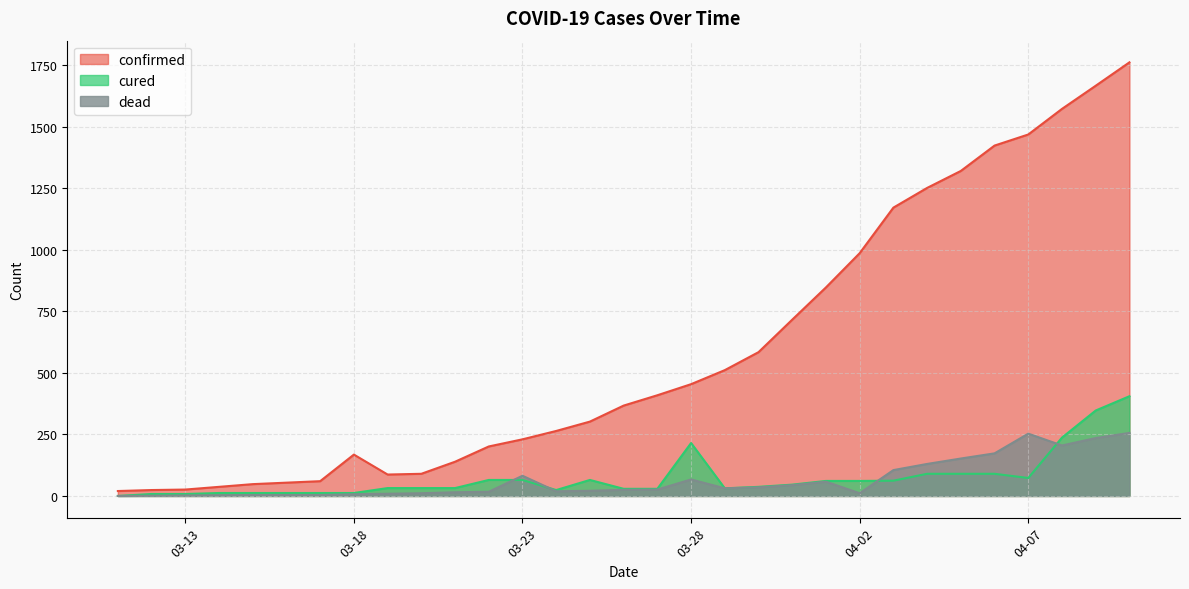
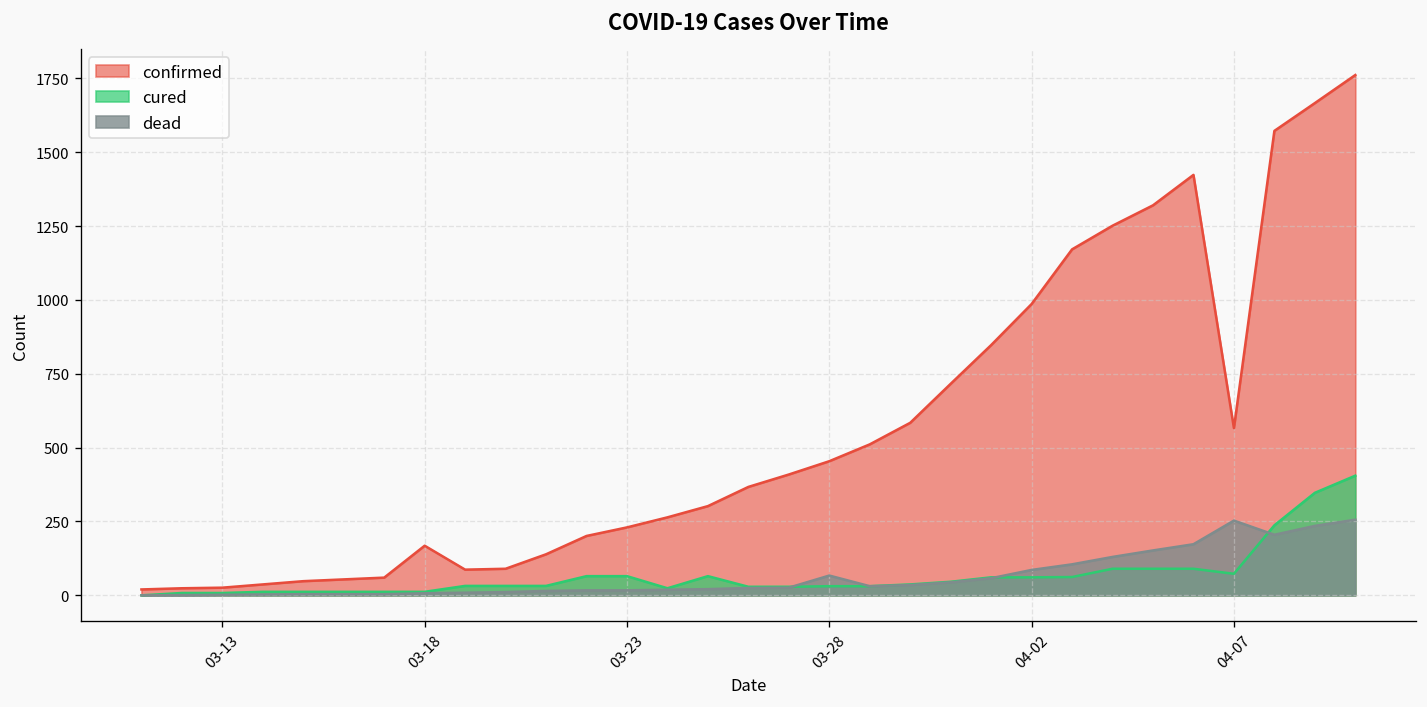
dead, 03-23: 80 -> 20
cured, 03-28: 220 -> 30
dead, 04-02: 10 -> 90
confirmed, 04-07: 1470 -> 570
